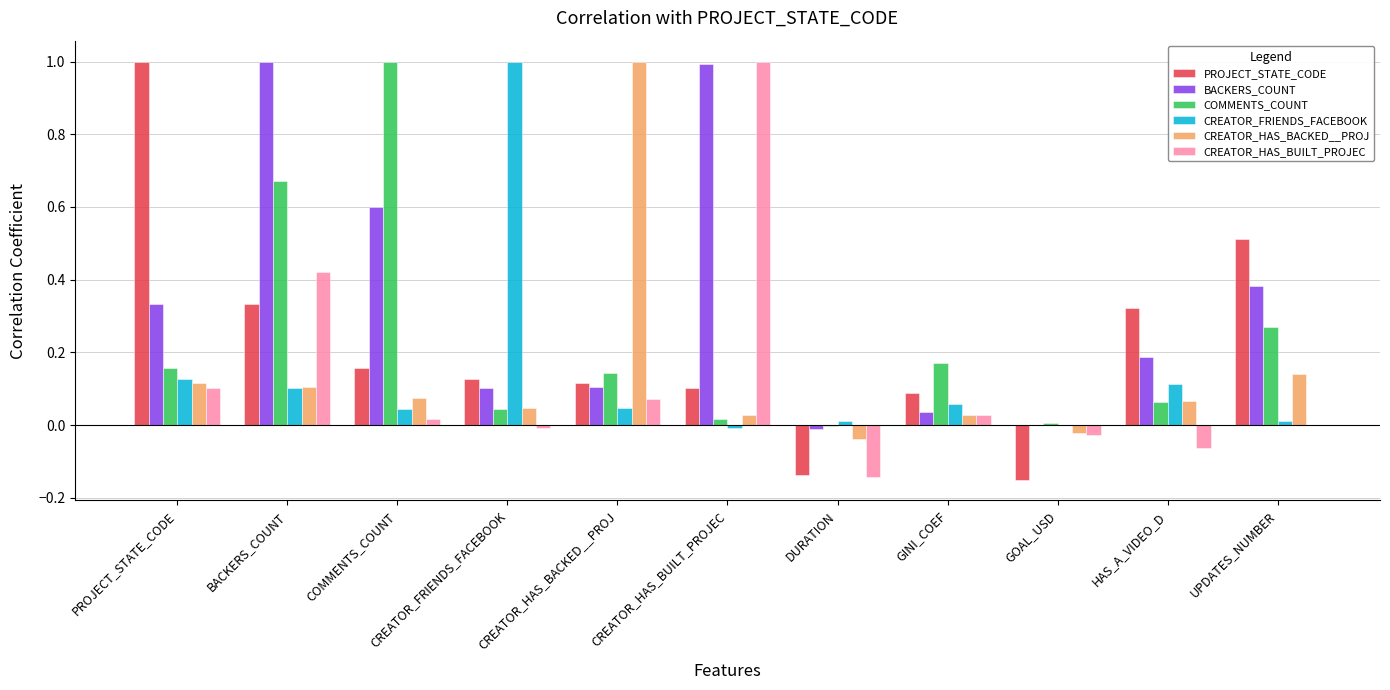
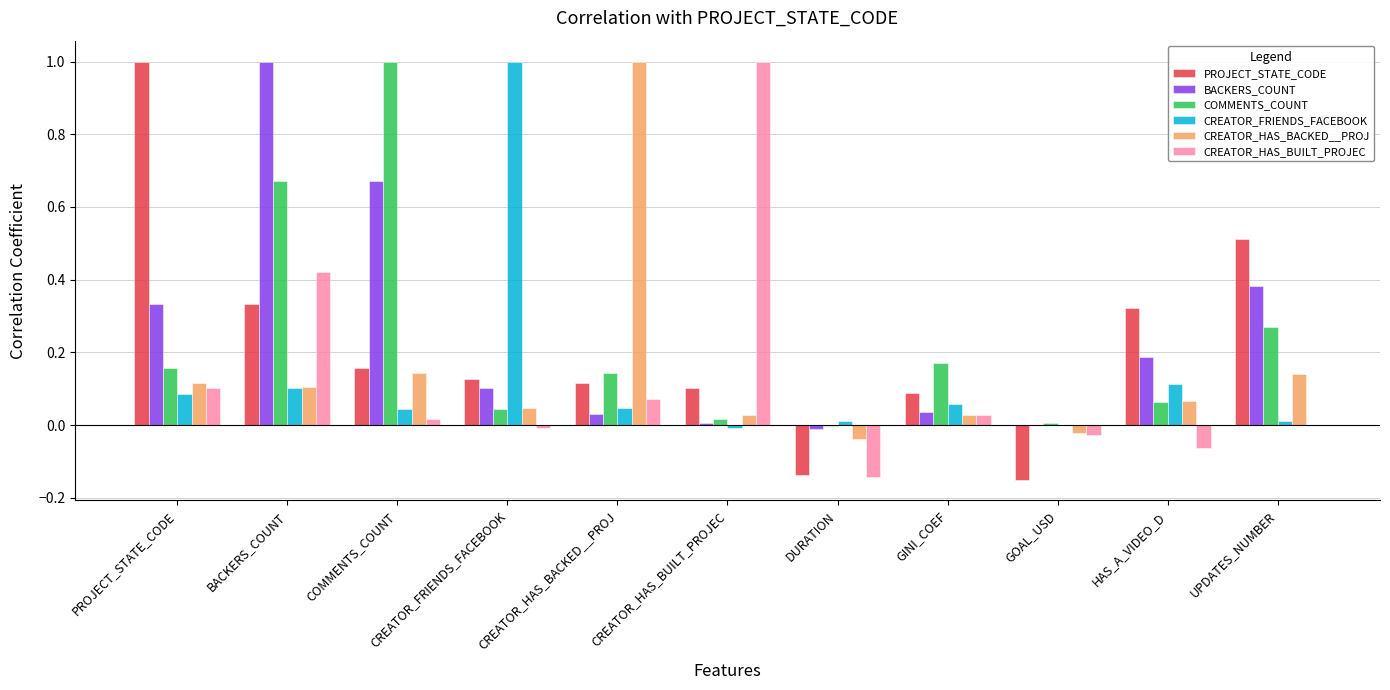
CREATOR_FRIENDS_FACEBOOK, PROJECT_STATE_CODE: 0.13 -> 0.08
BACKERS_COUNT, COMMENTS_COUNT: 0.60 -> 0.67
CREATOR_HAS_BACKED__PROJ, COMMENTS_COUNT: 0.07 -> 0.14
BACKERS_COUNT, CREATOR_HAS_BACKED__PROJ: 0.10 -> 0.03
BACKERS_COUNT, CREATOR_HAS_BUILT_PROJEC: 0.99 -> 0.01
